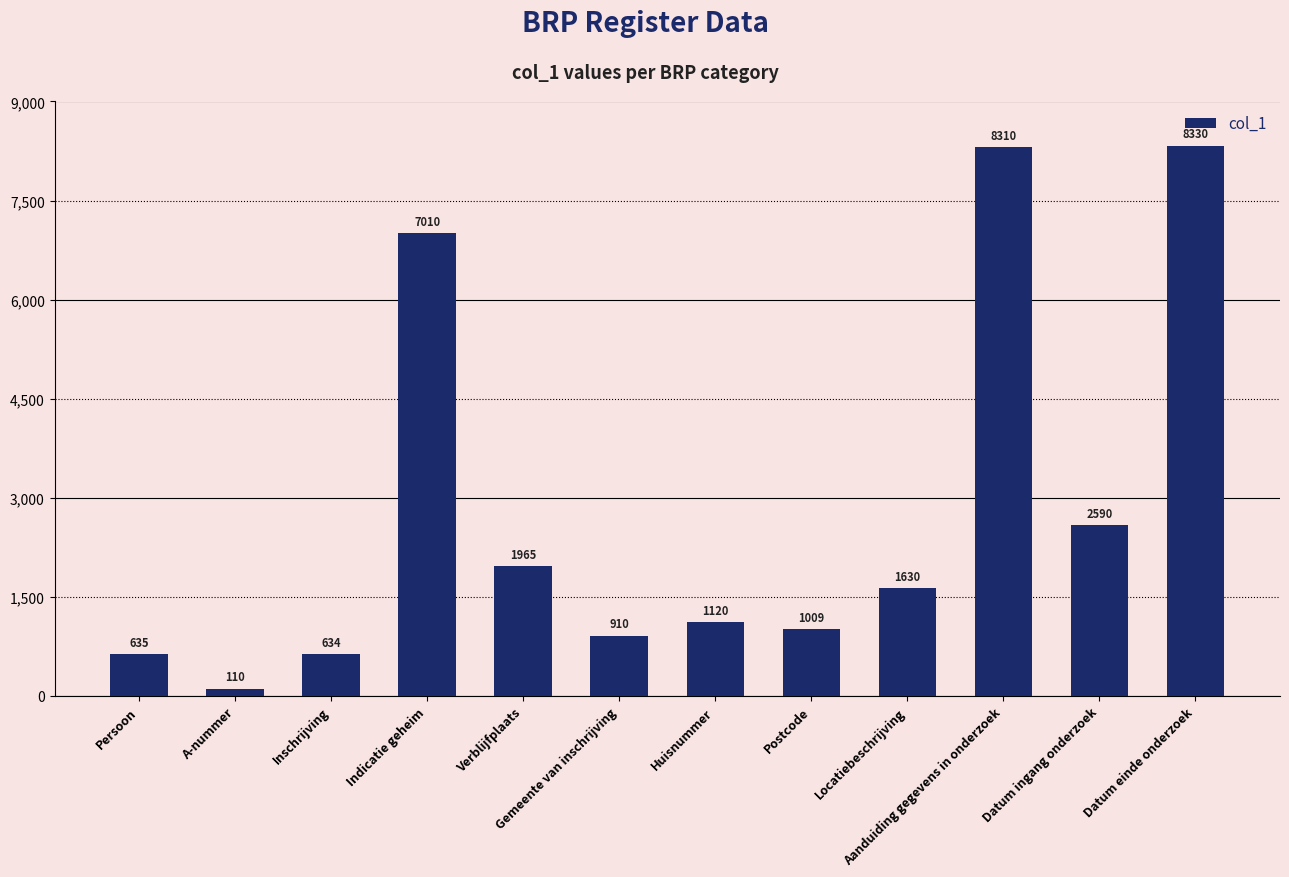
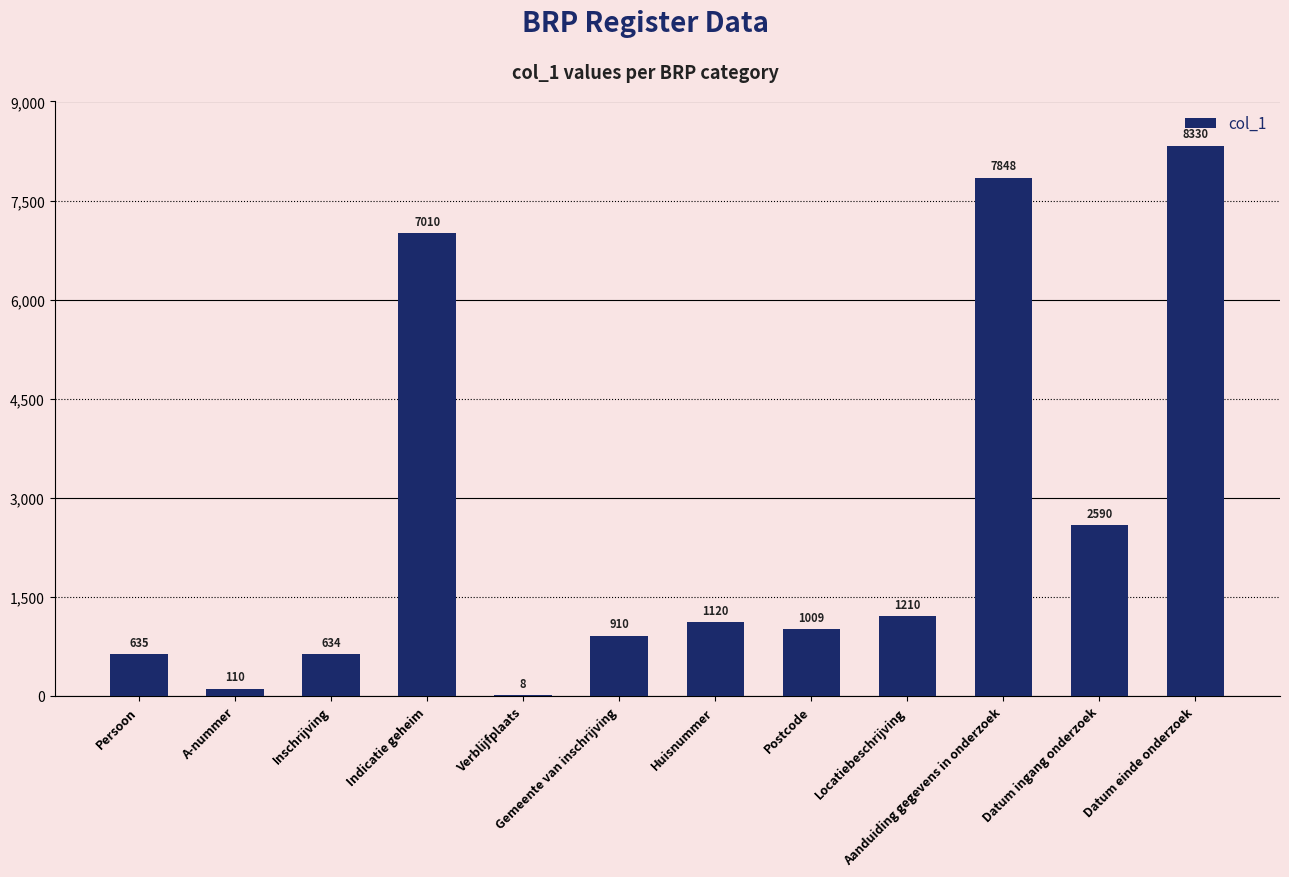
Verblijfplaats: 1965 -> 8
Locatiebeschrijving: 1630 -> 1210
Aanduiding gegevens in onderzoek: 8310 -> 7848
